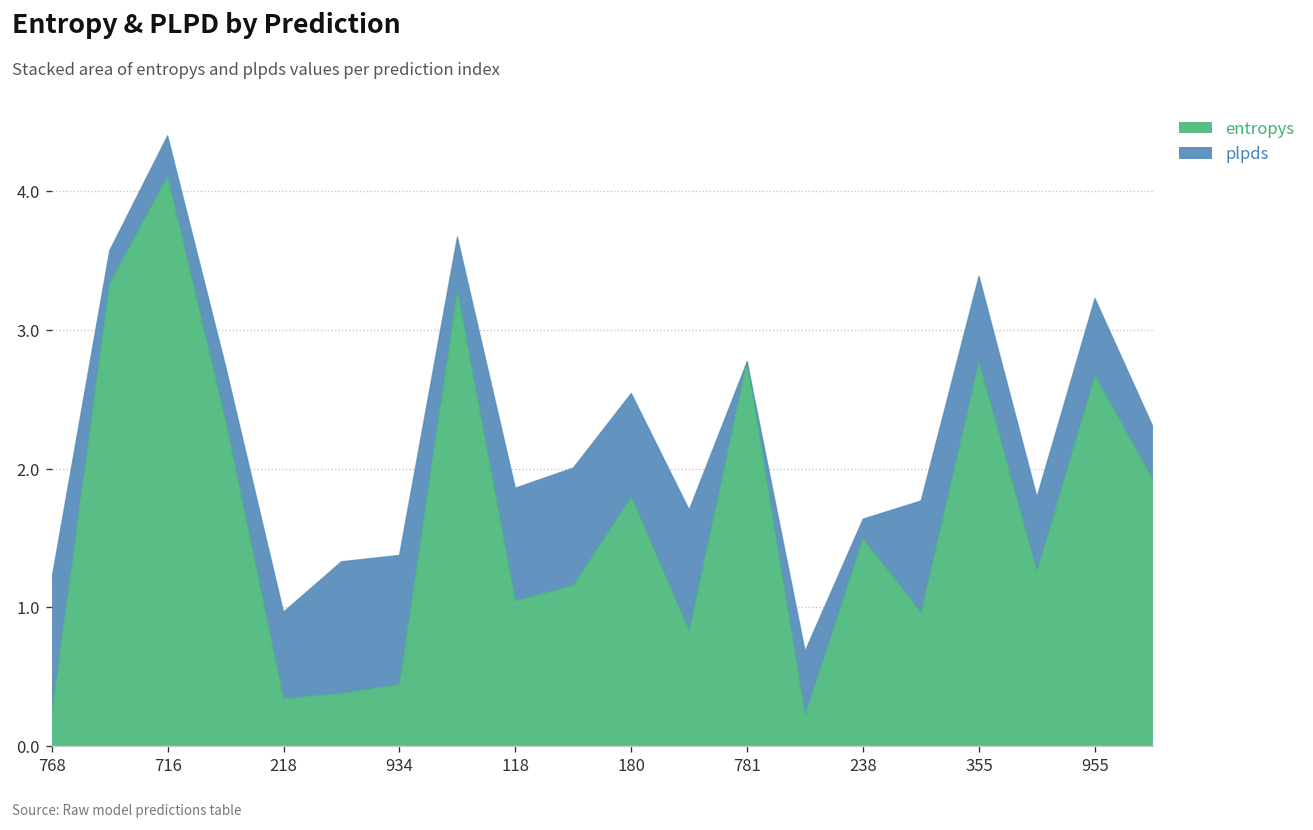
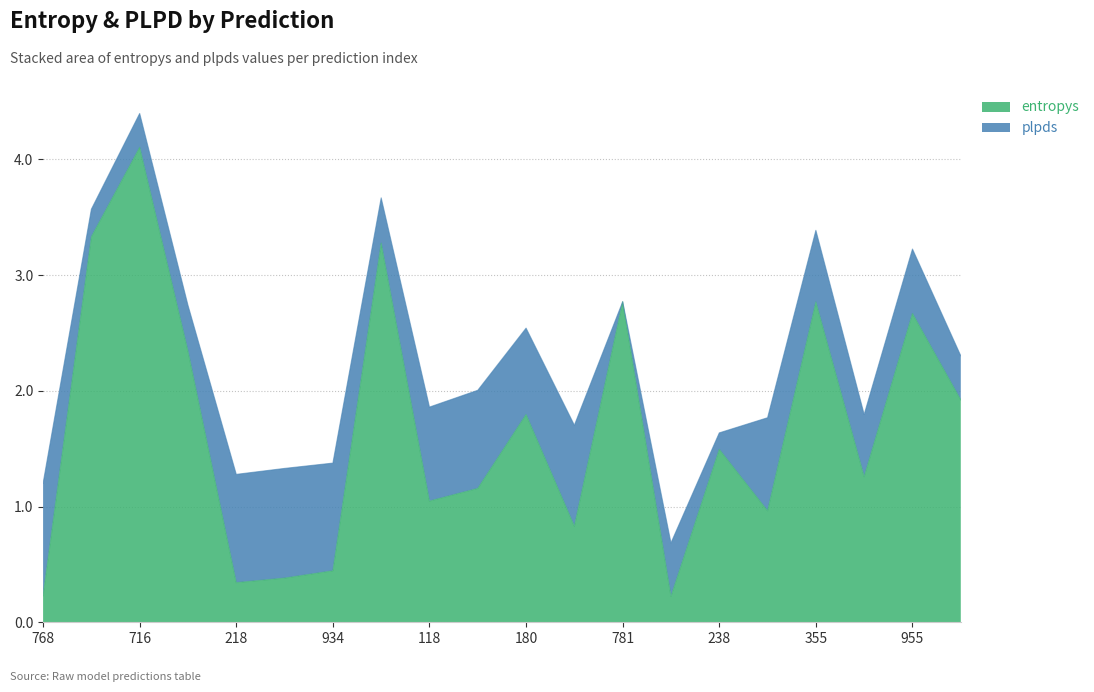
plpds, 218: 0.62 -> 0.94
